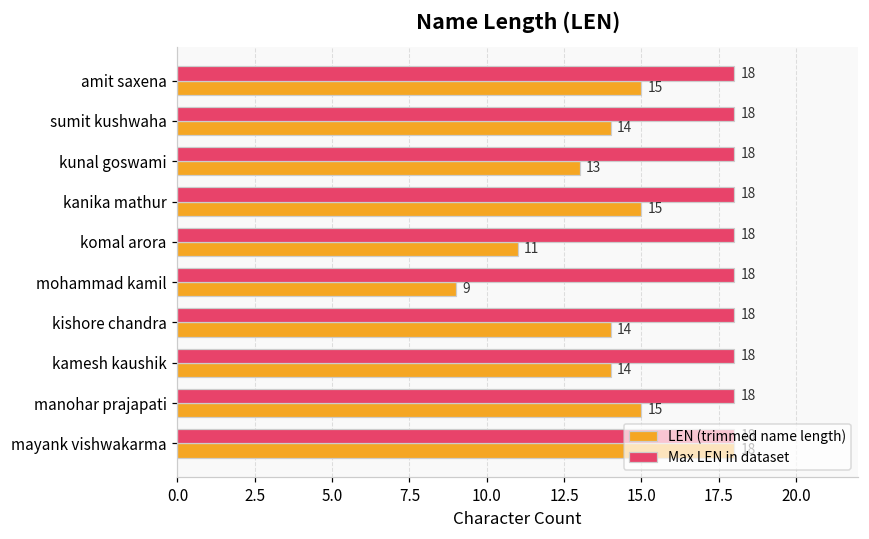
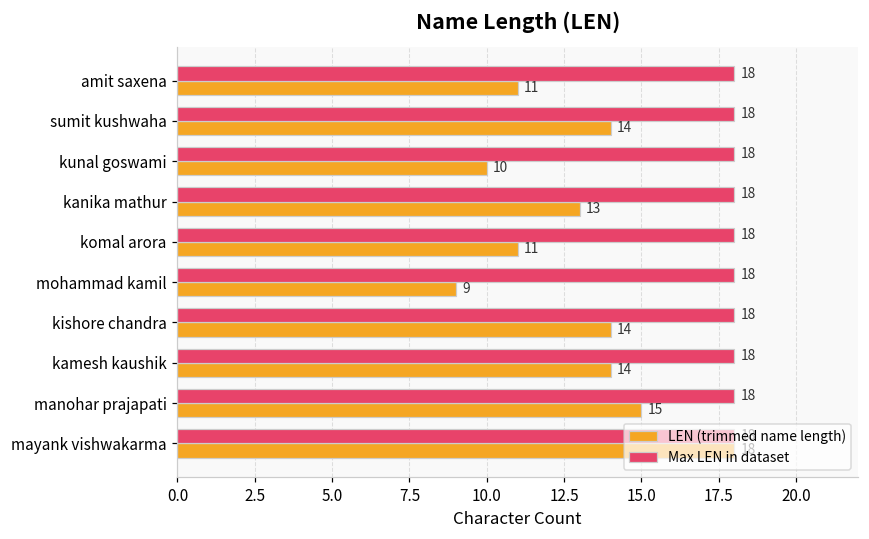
LEN (trimmed name length), amit saxena: 15 -> 11
LEN (trimmed name length), kunal goswami: 13 -> 10
LEN (trimmed name length), kanika mathur: 15 -> 13
